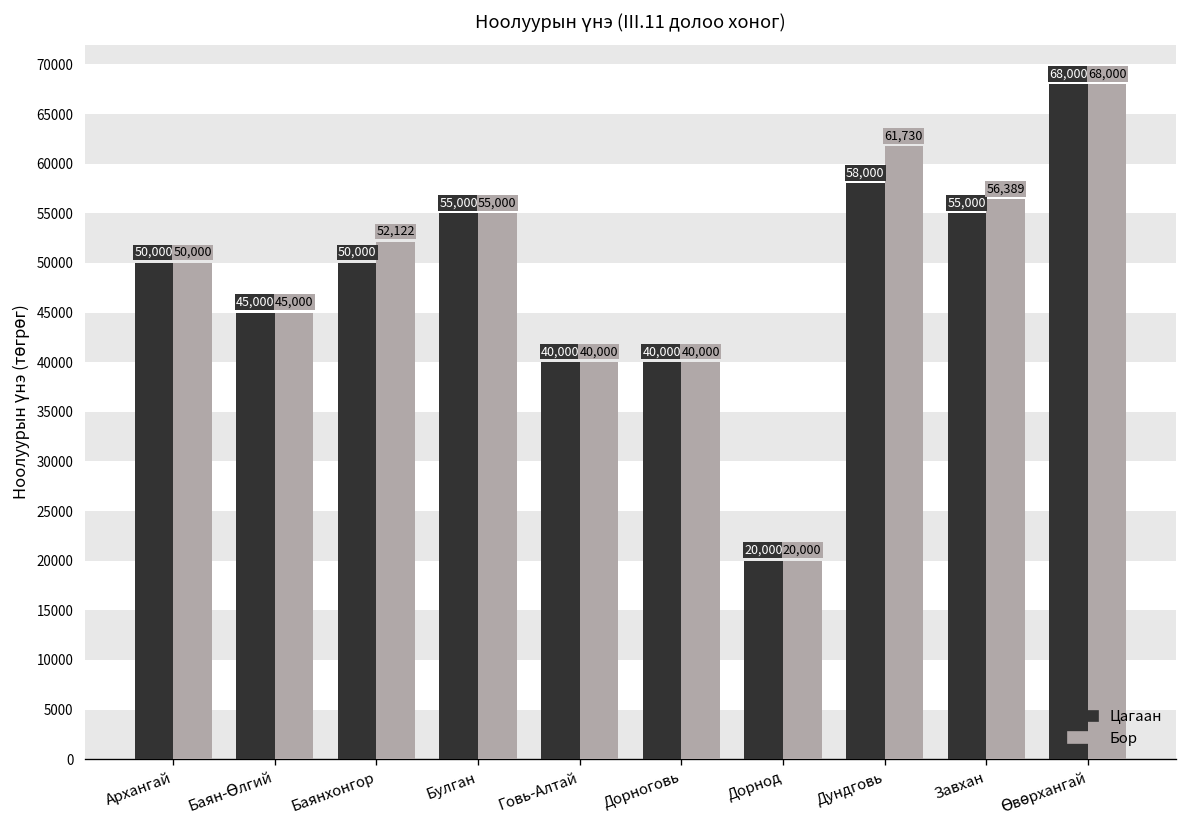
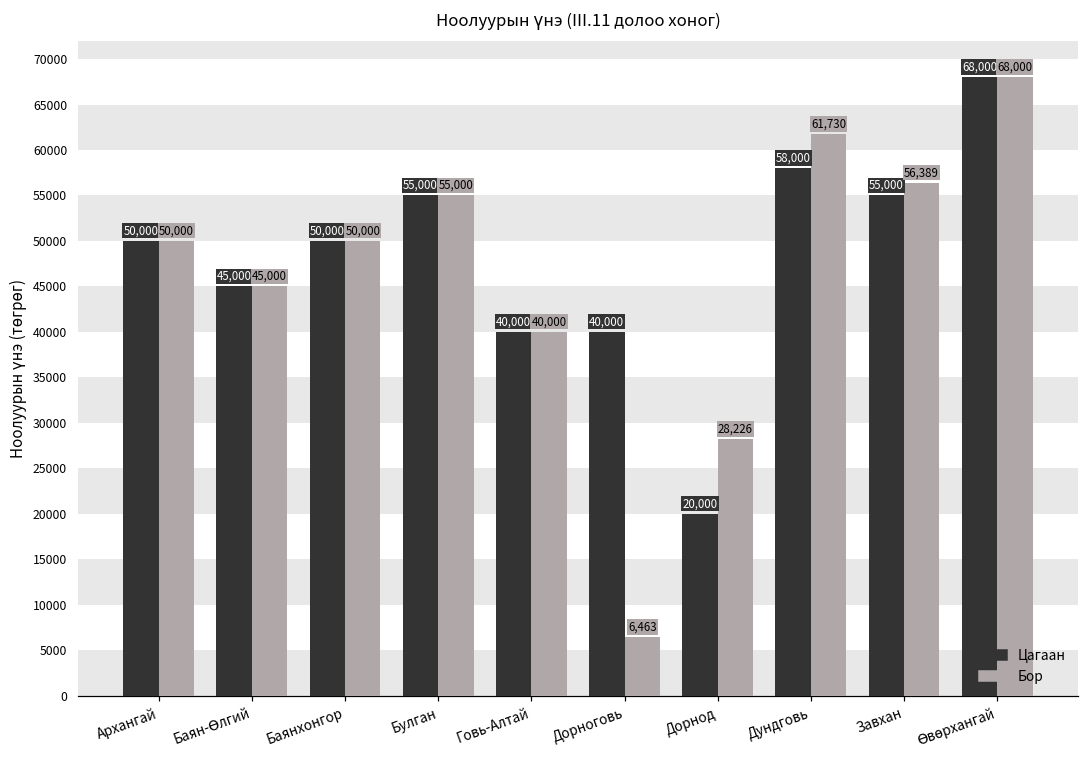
Бор, Баянхонгор: 52,122 -> 50,000
Бор, Дорноговь: 40,000 -> 6,463
Бор, Дорнод: 20,000 -> 28,226
